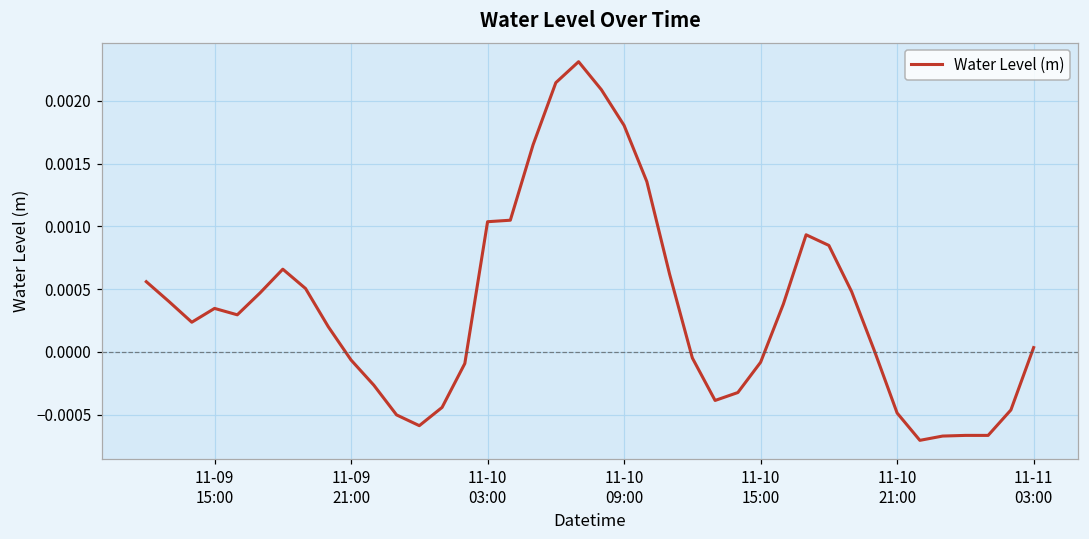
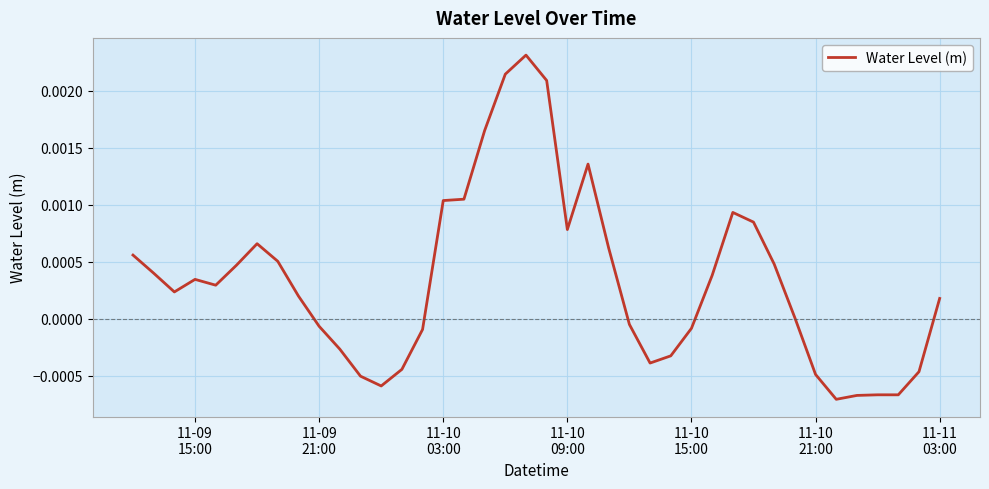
11-10 09:00: 0.00180 -> 0.00078
11-11 03:00: 0.00003 -> 0.00018
